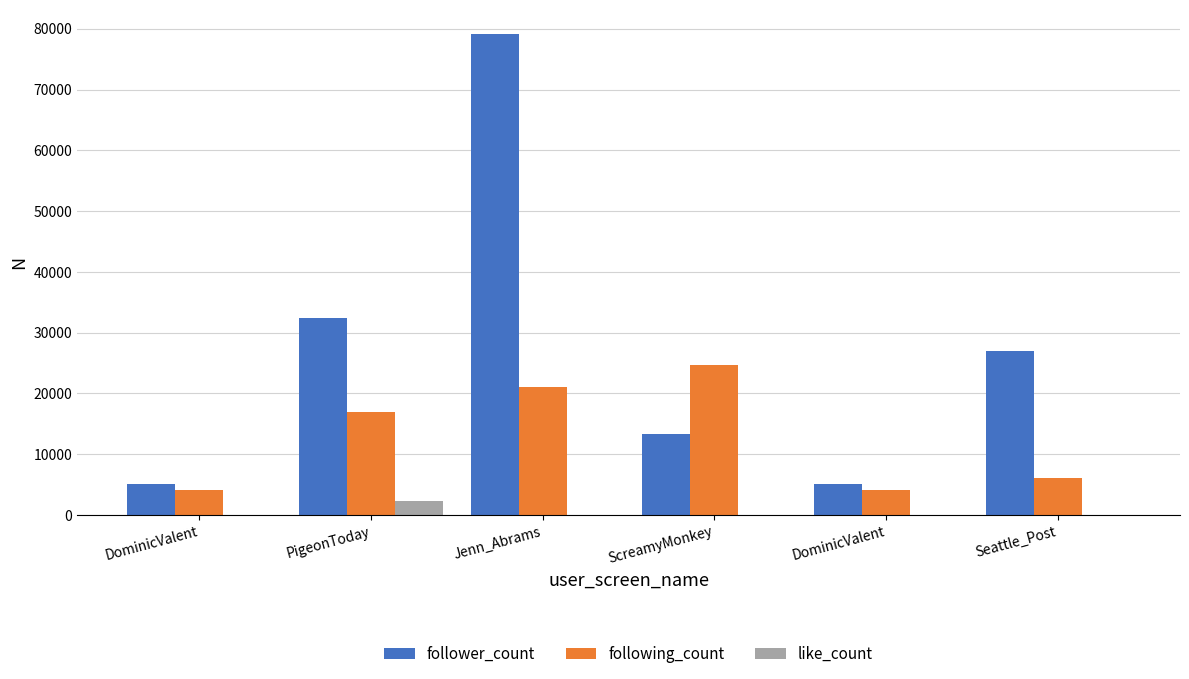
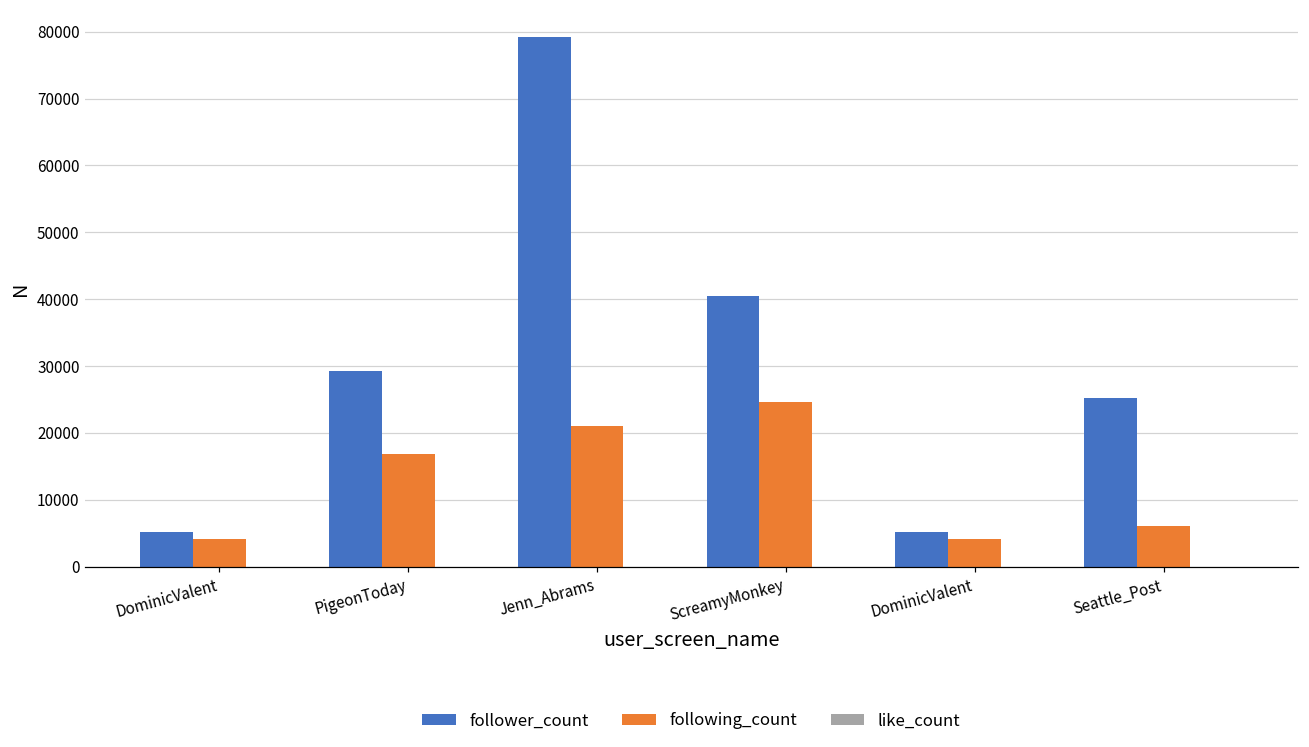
follower_count, PigeonToday: 32000 -> 29000
like_count, PigeonToday: 2000 -> 0
follower_count, ScreamyMonkey: 13000 -> 40000
follower_count, Seattle_Post: 27000 -> 25000
